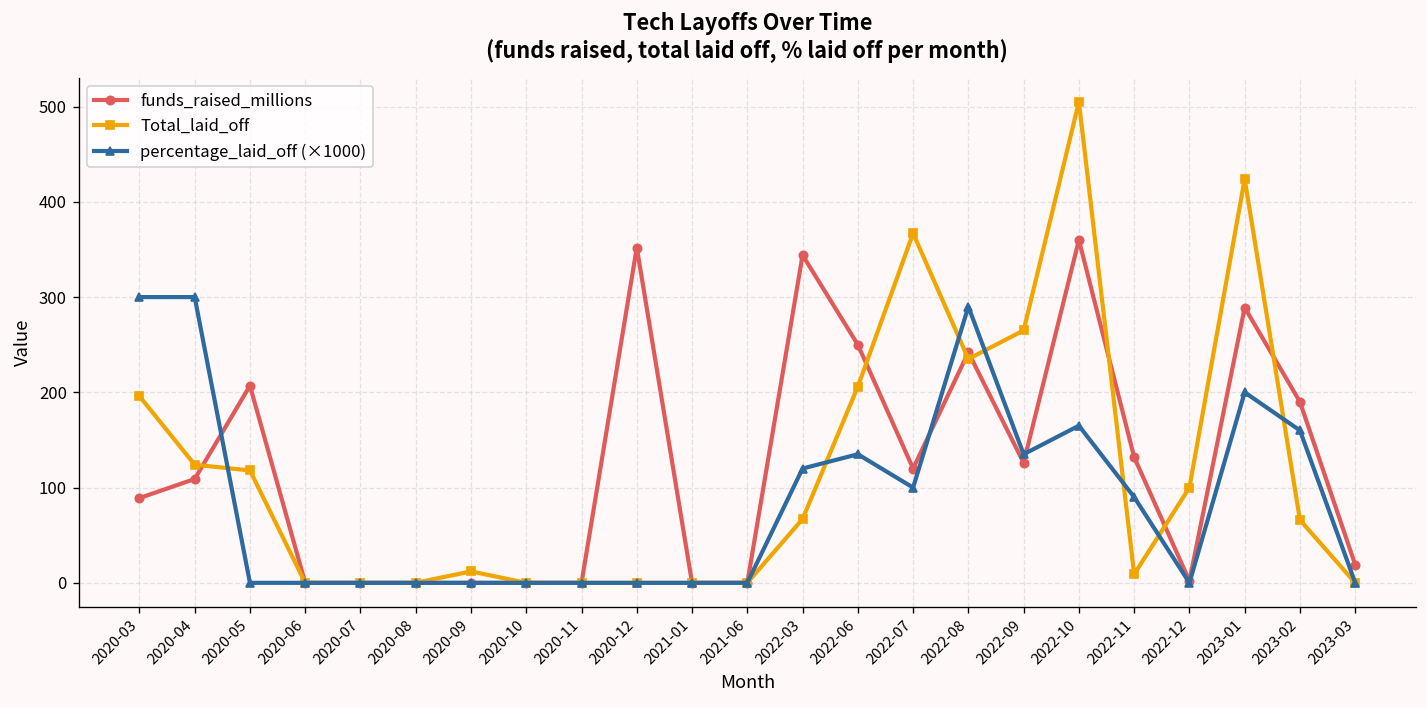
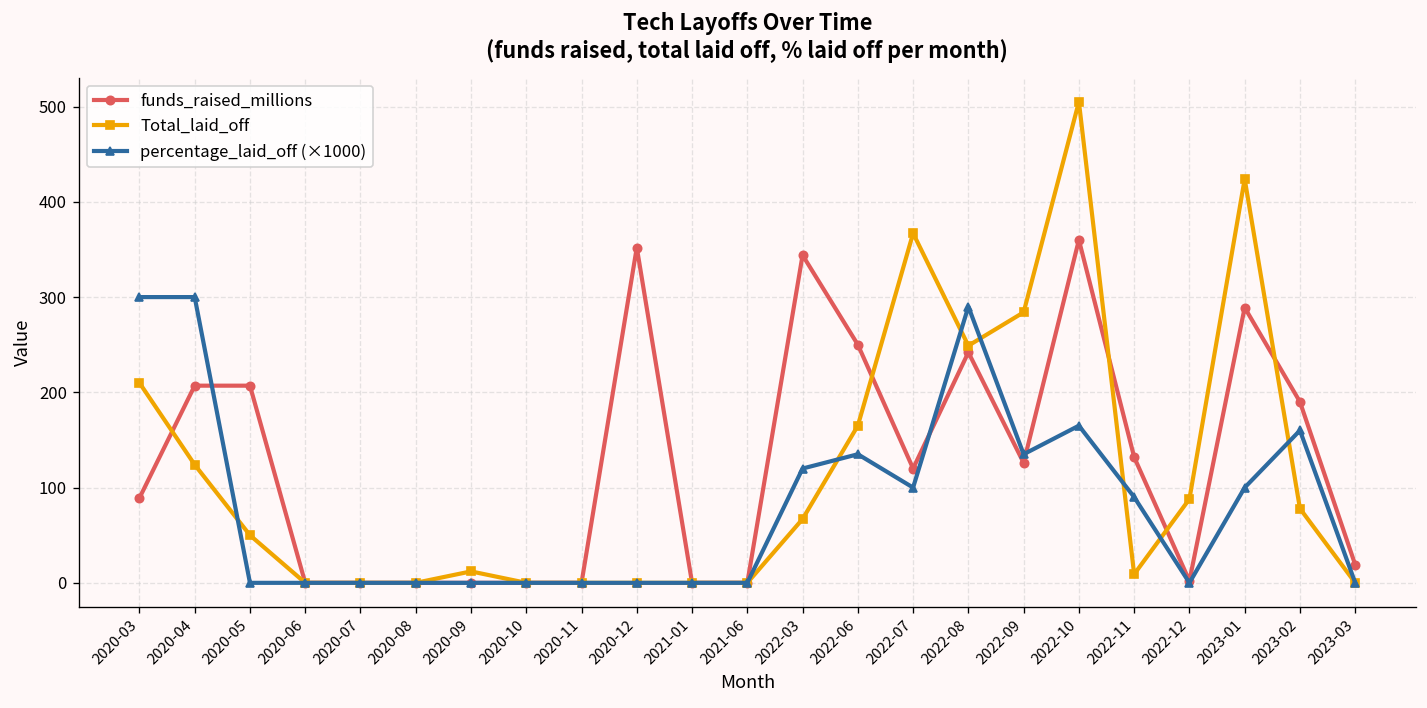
Total_laid_off, 2020-03: 200 -> 210
funds_raised_millions, 2020-04: 110 -> 210
Total_laid_off, 2020-05: 120 -> 50
Total_laid_off, 2022-06: 210 -> 170
Total_laid_off, 2022-08: 240 -> 250
Total_laid_off, 2022-09: 270 -> 280
Total_laid_off, 2022-12: 100 -> 90
percentage_laid_off (×1000), 2023-01: 200 -> 100
Total_laid_off, 2023-02: 70 -> 80
